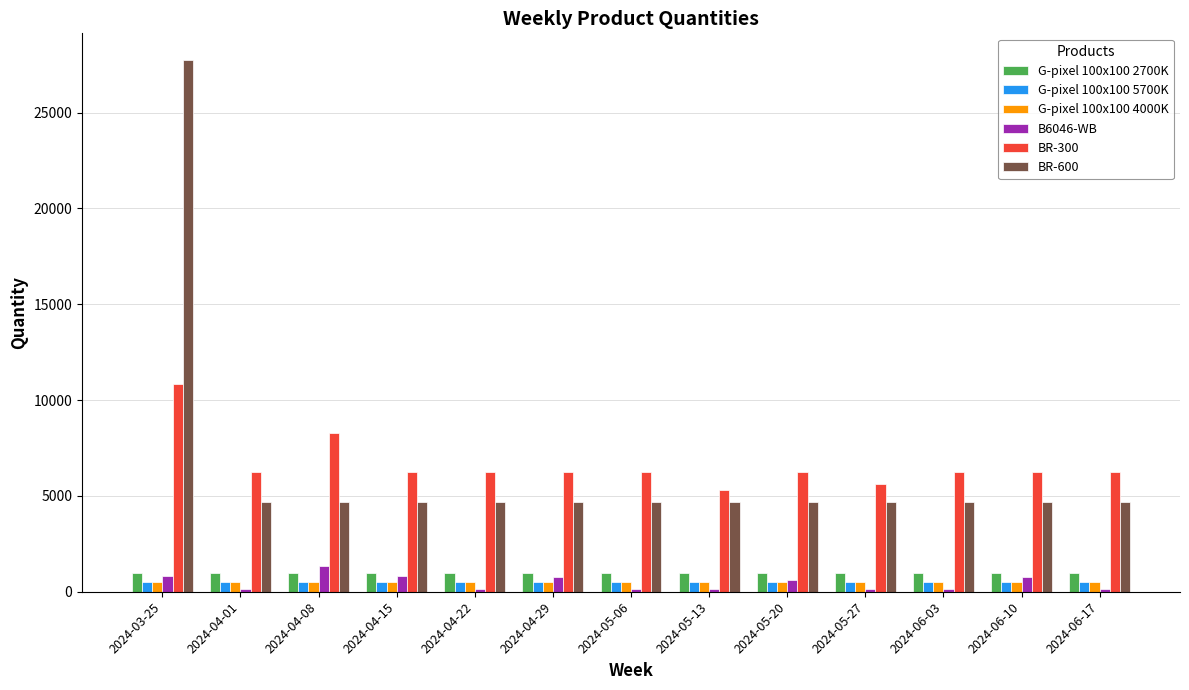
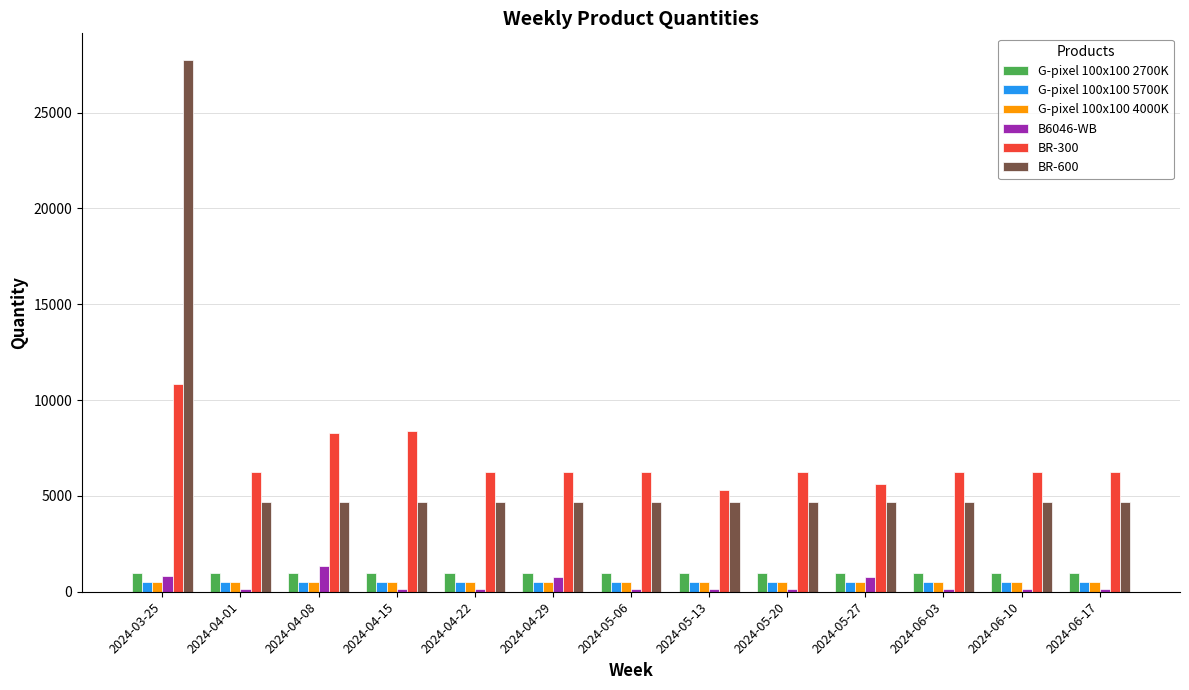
B6046-WB, 2024-04-15: 800 -> 200
BR-300, 2024-04-15: 6200 -> 8400
B6046-WB, 2024-05-20: 600 -> 200
B6046-WB, 2024-05-27: 200 -> 800
B6046-WB, 2024-06-10: 800 -> 200
